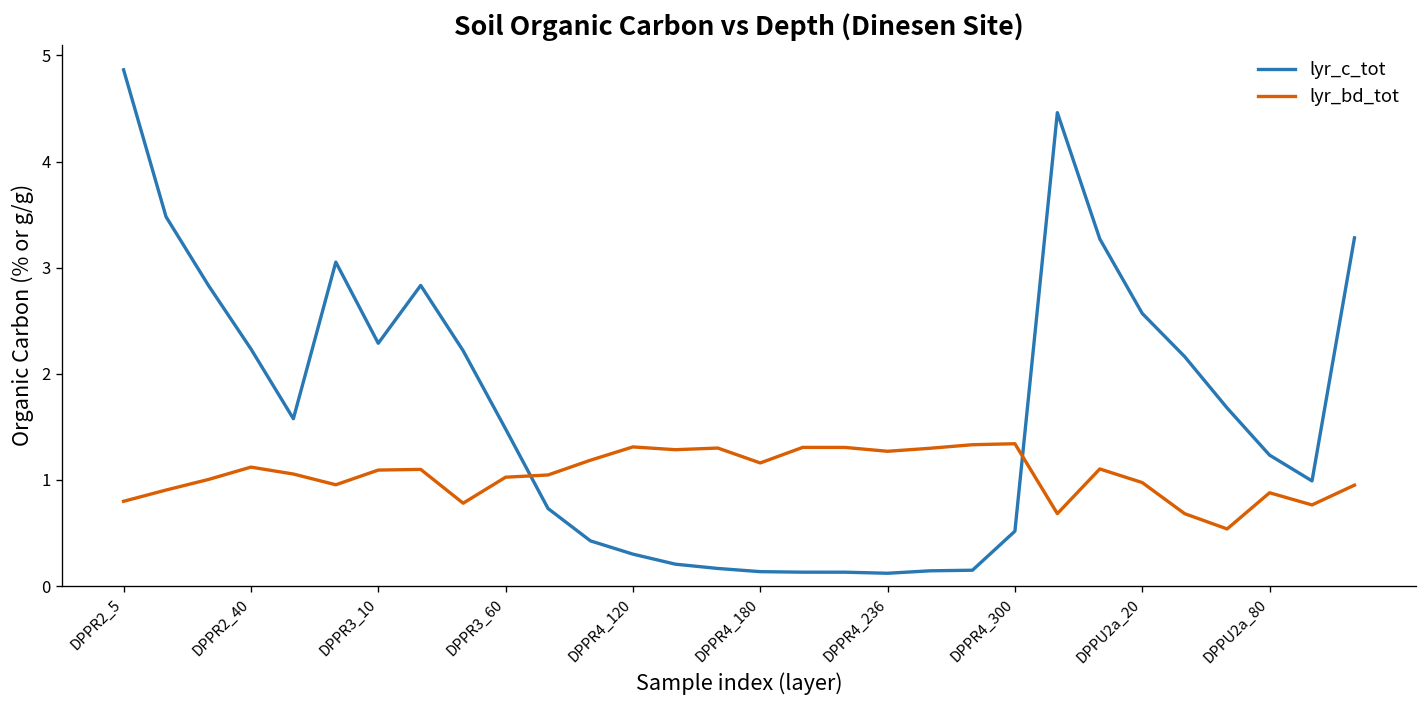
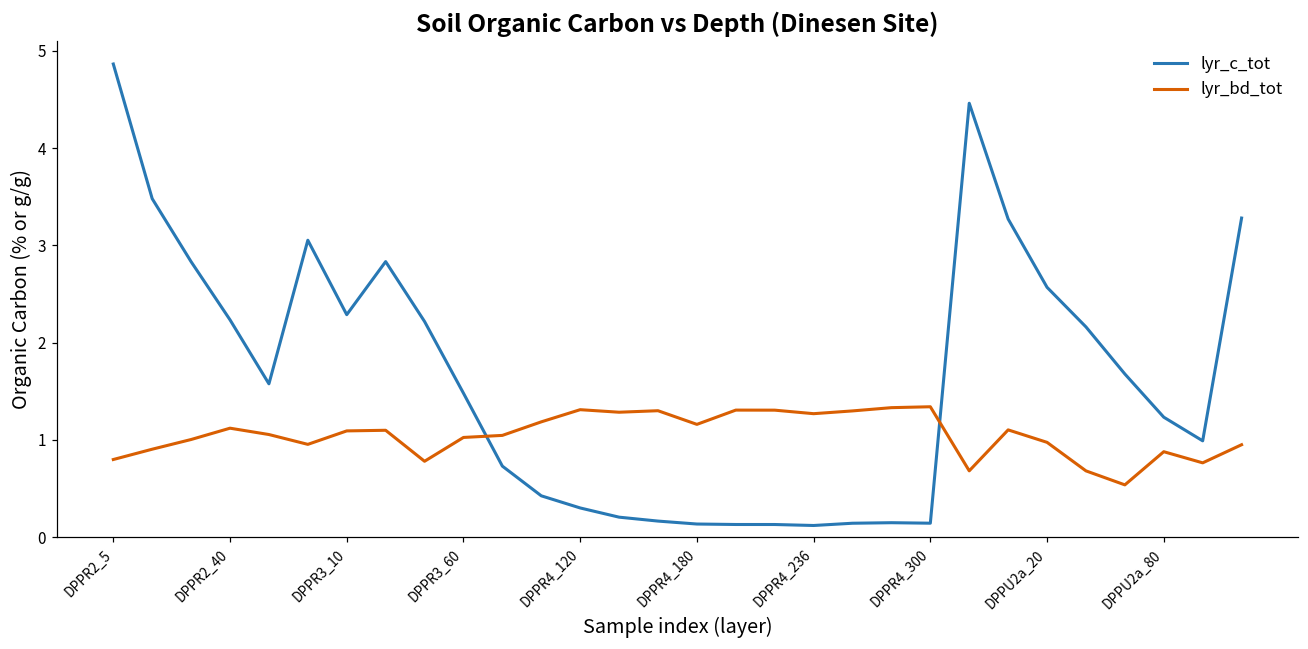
lyr_c_tot, DPPR4_300: 0.5 -> 0.1
